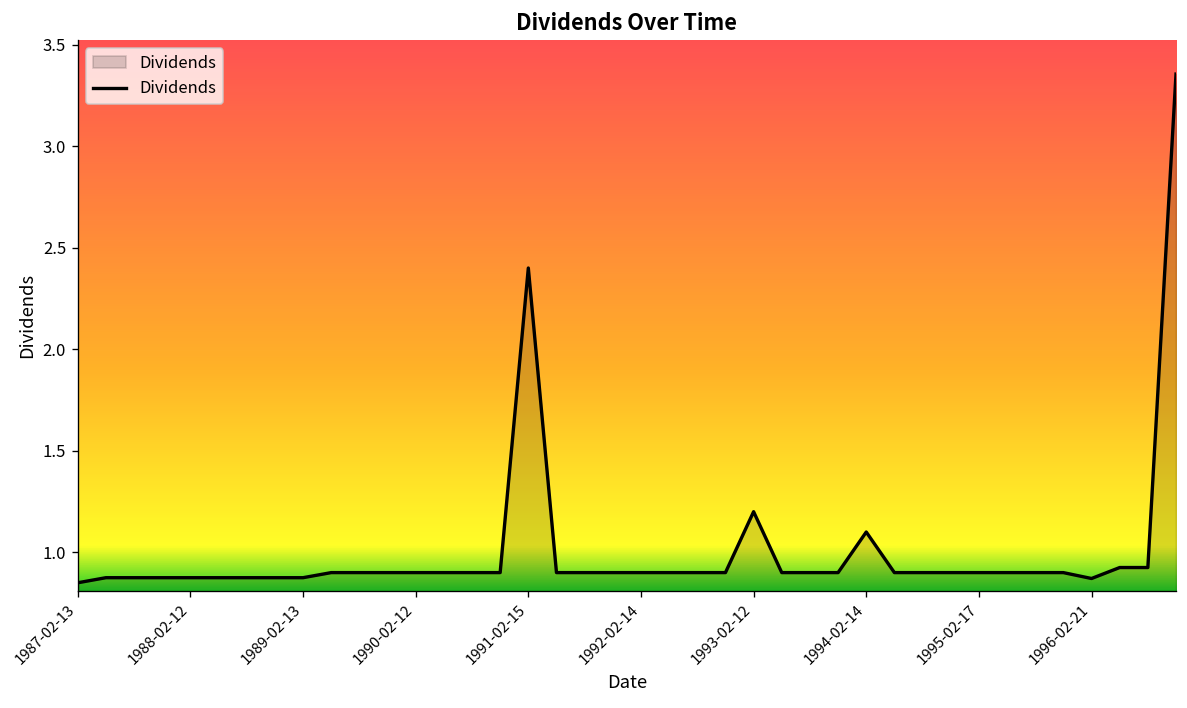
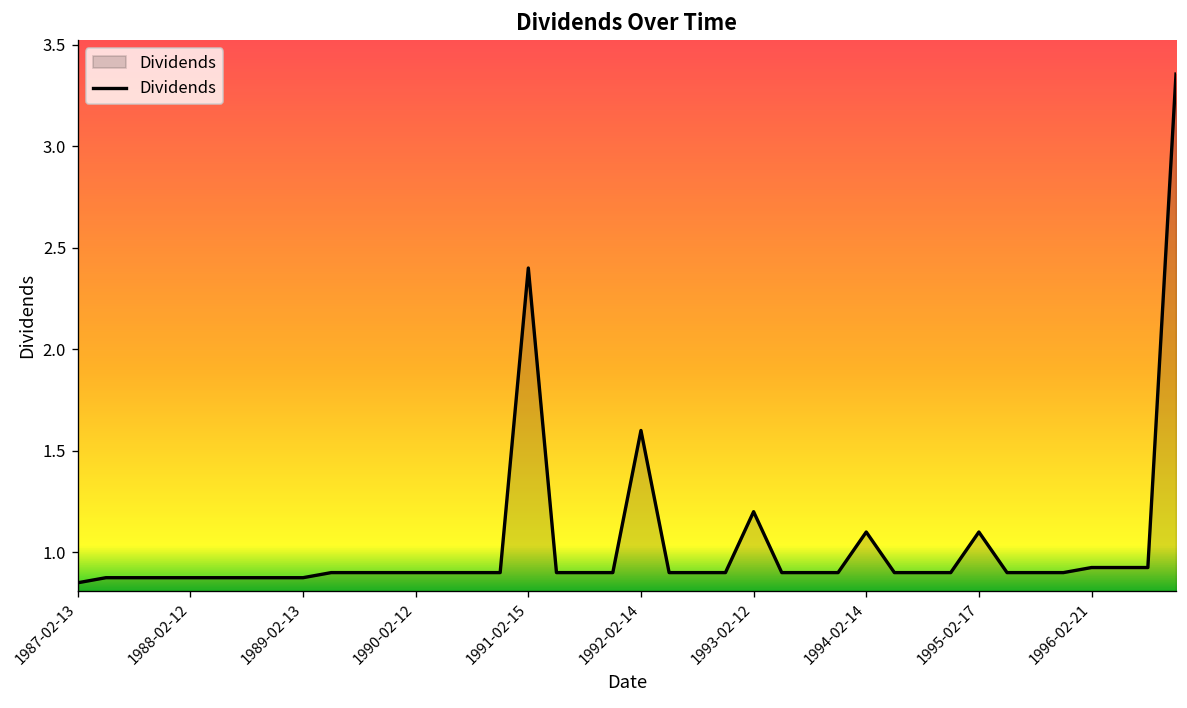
1992-02-14: 0.9 -> 1.6
1995-02-17: 0.9 -> 1.1
1996-02-21: 0.87 -> 0.93
